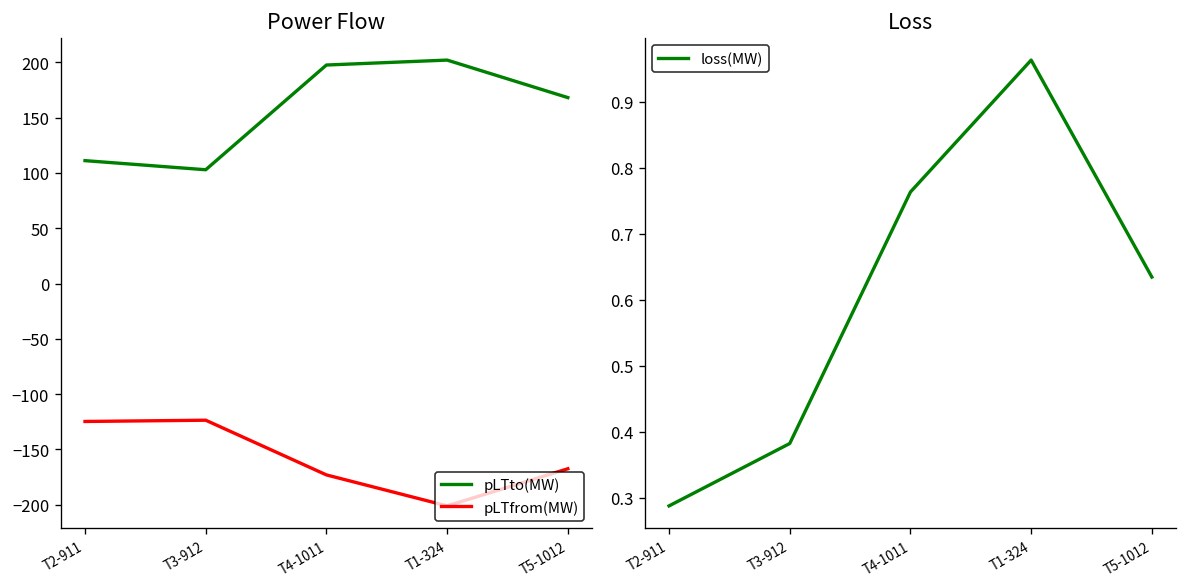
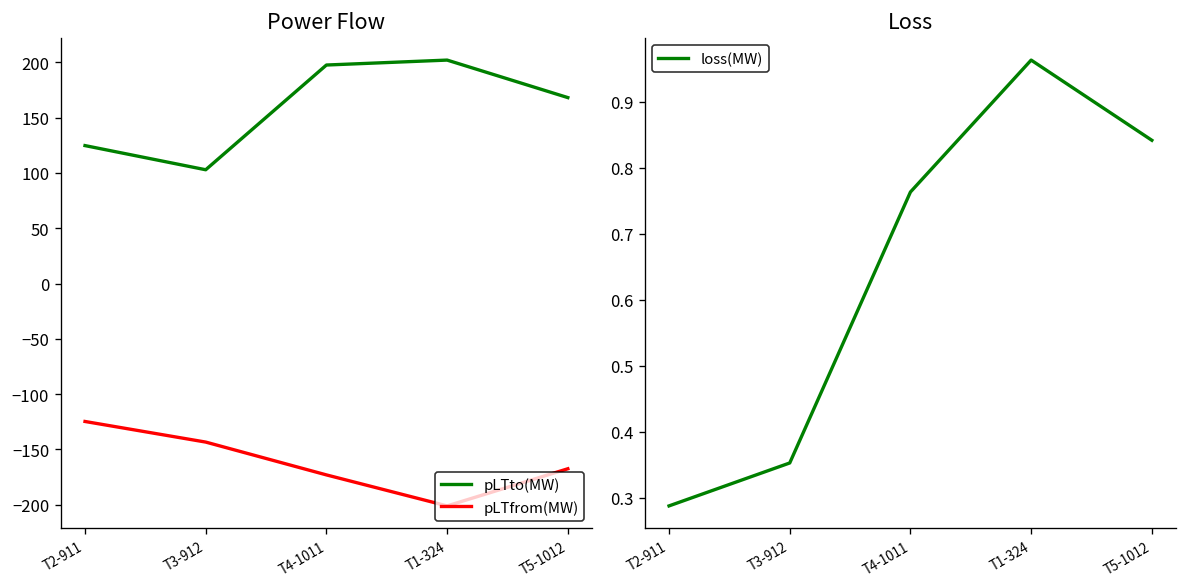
Power Flow, pLTto(MW), T2-911: 110 -> 120
Power Flow, pLTfrom(MW), T3-912: -120 -> -140
Loss, T3-912: 0.38 -> 0.35
Loss, T5-1012: 0.63 -> 0.84
